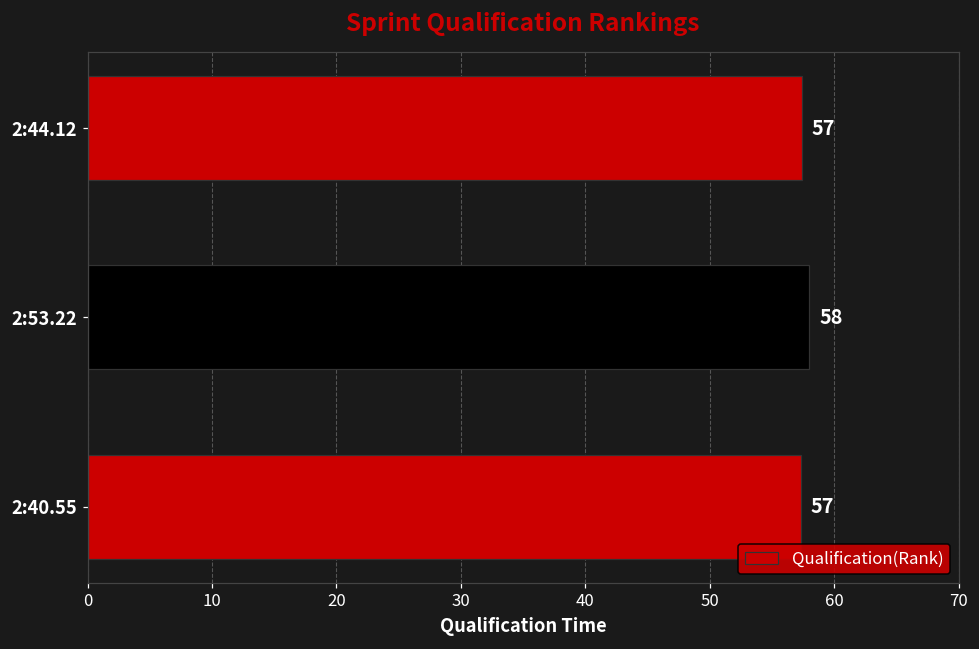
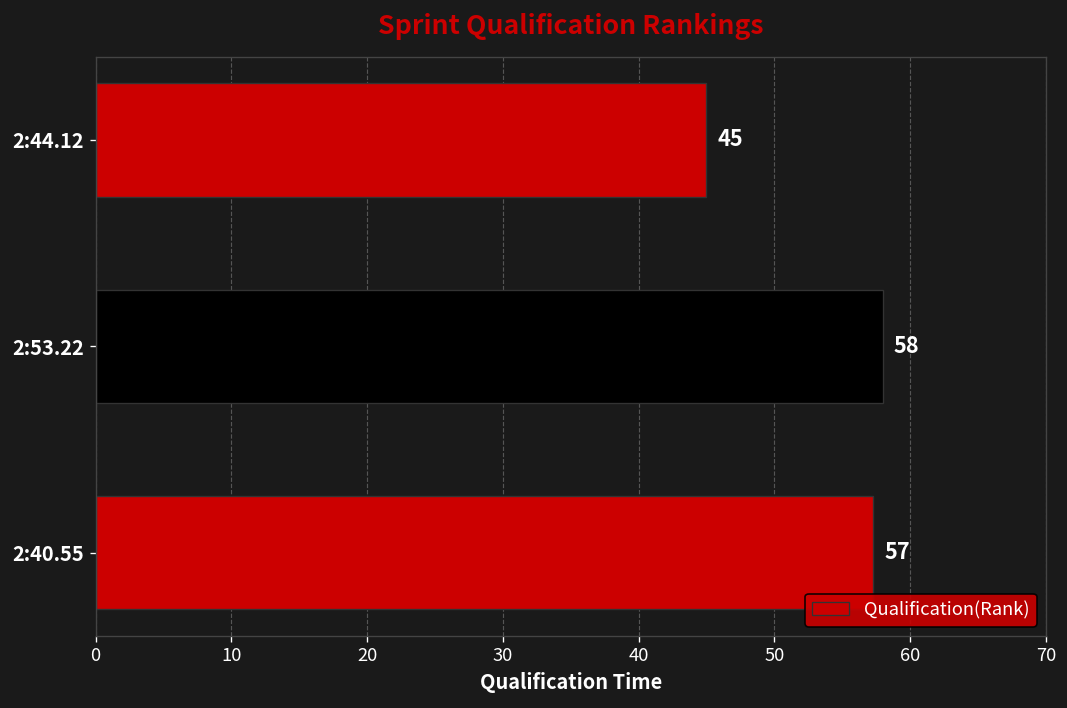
2:44.12: 57 -> 45
